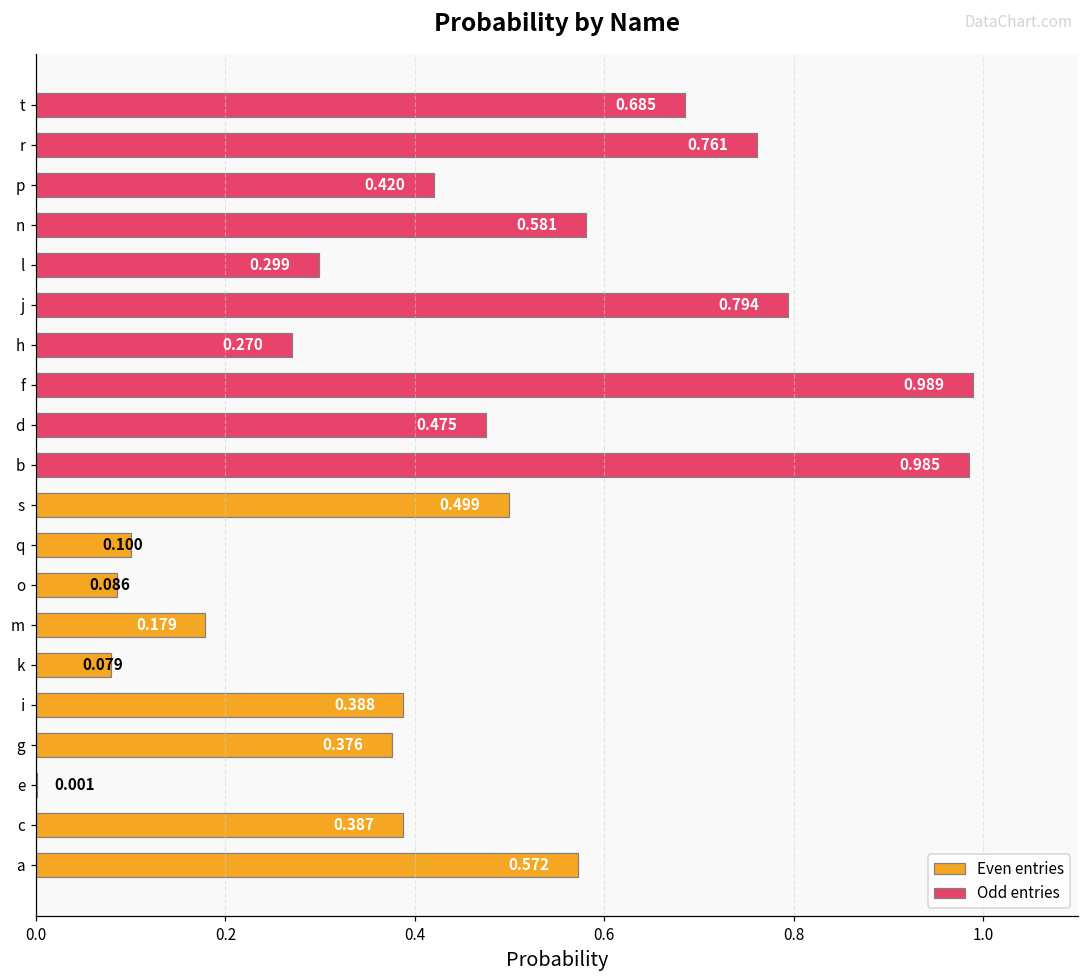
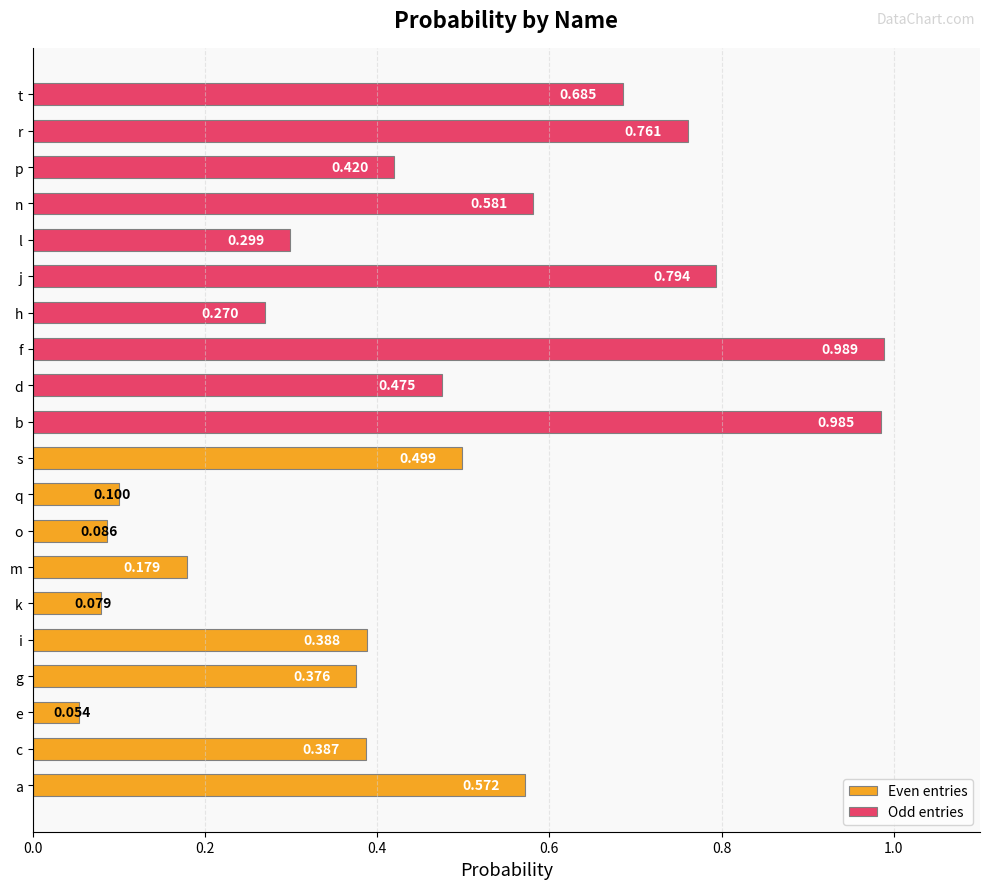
Even entries, e: 0.001 -> 0.054
